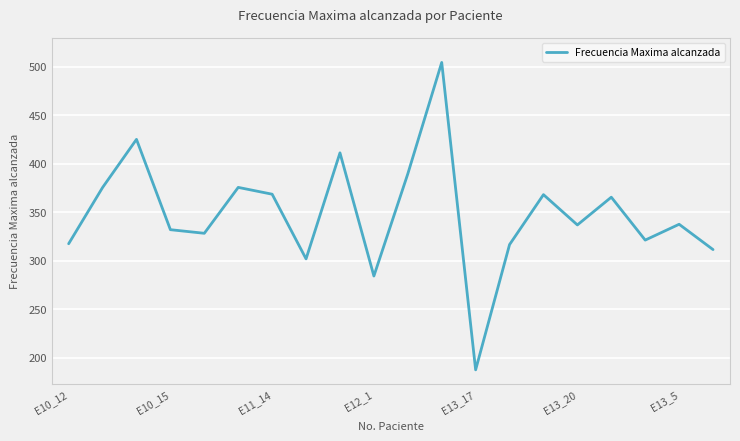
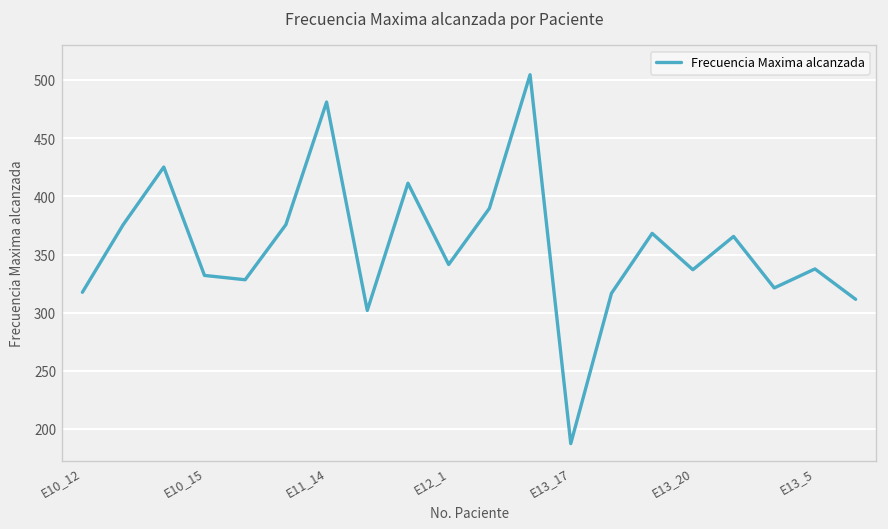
E11_14: 370 -> 480
E12_1: 280 -> 340
